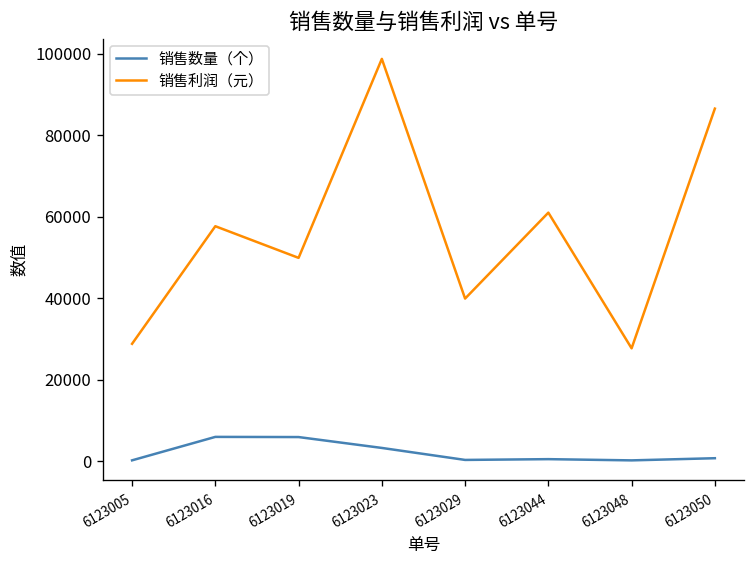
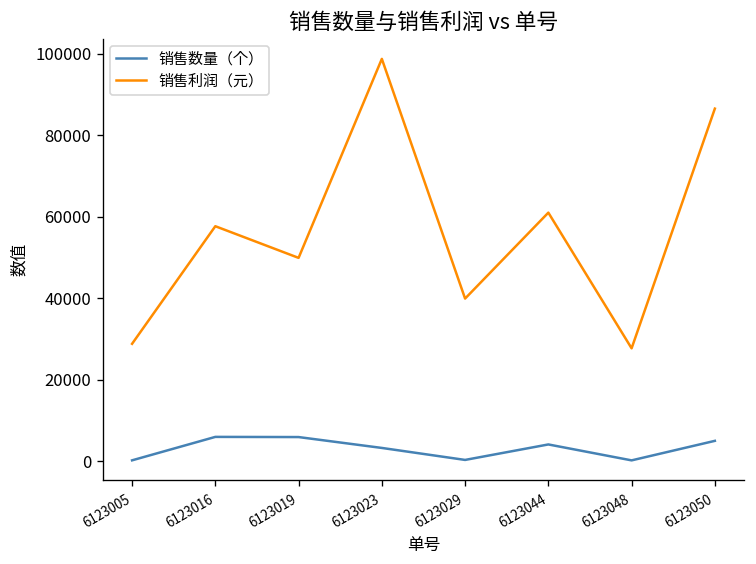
销售数量（个）, 6123044: 1000 -> 4000
销售数量（个）, 6123050: 1000 -> 5000
